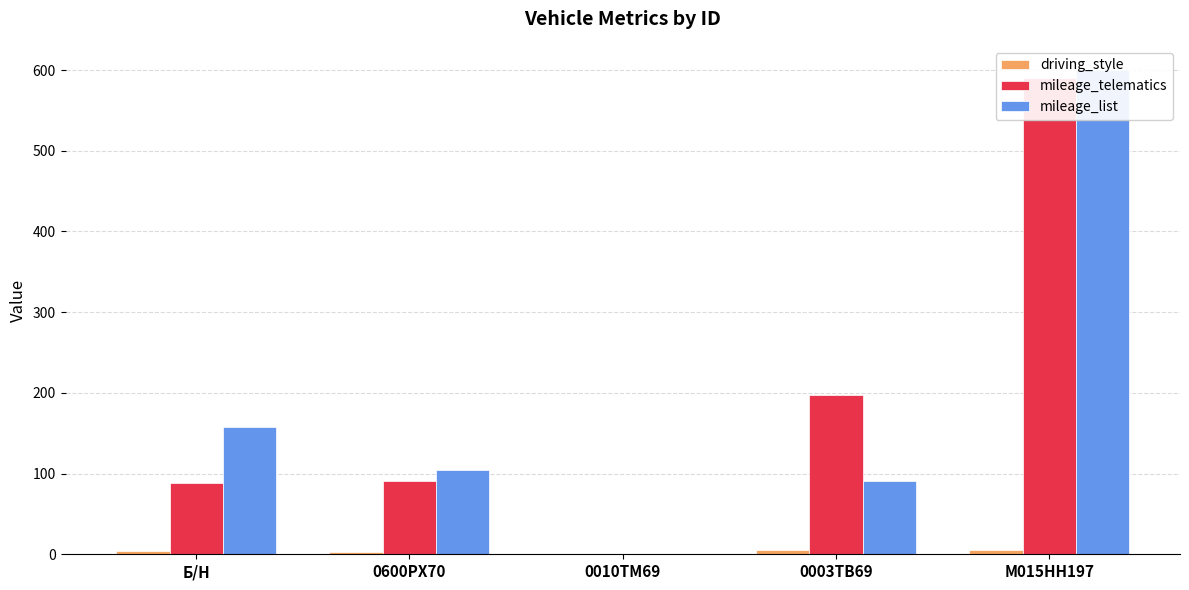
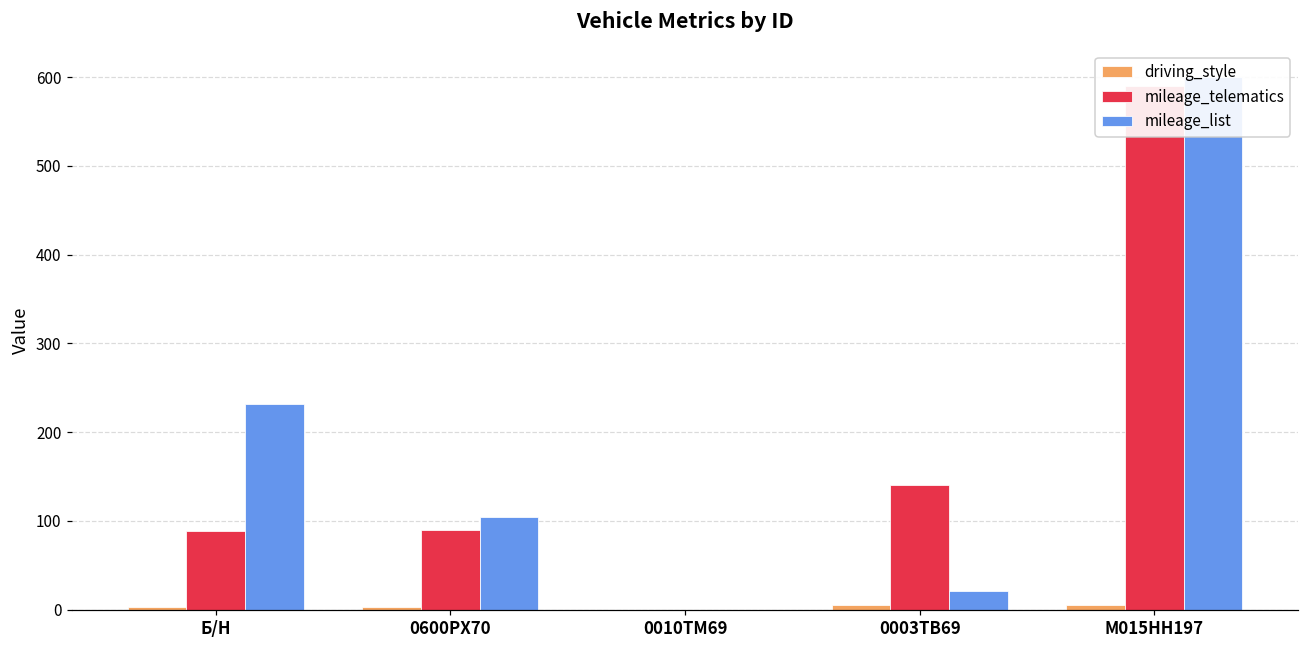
mileage_list, Б/Н: 160 -> 230
mileage_telematics, 0003ТВ69: 200 -> 140
mileage_list, 0003ТВ69: 90 -> 20
